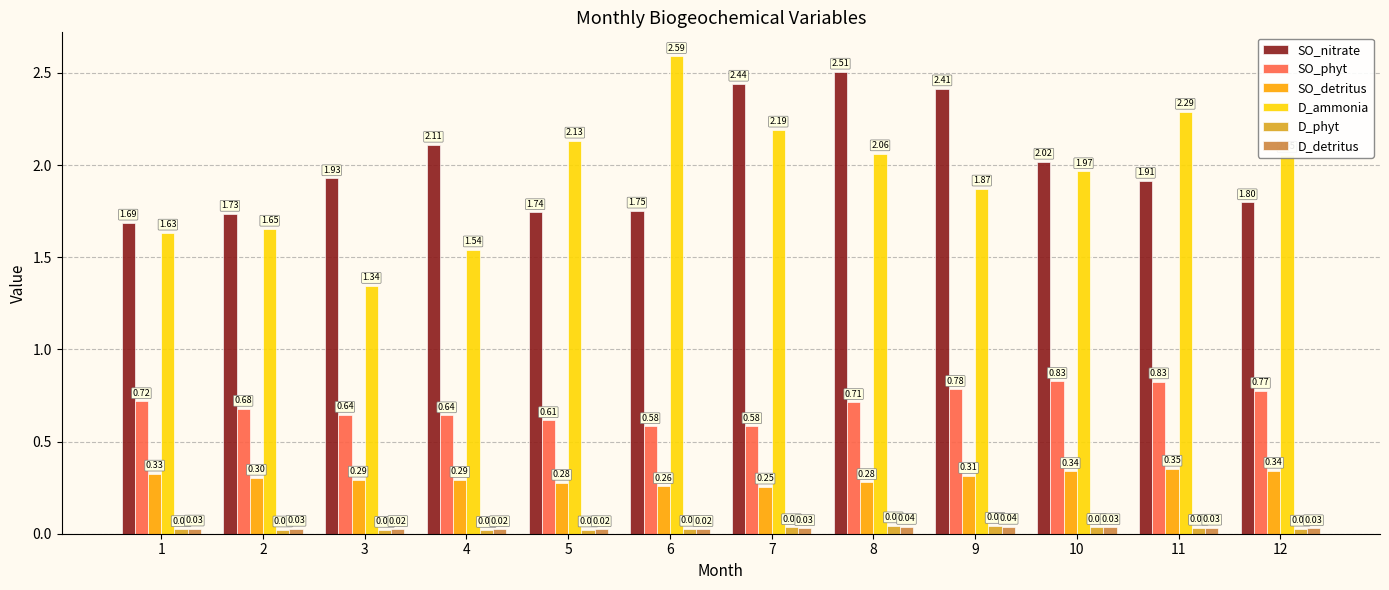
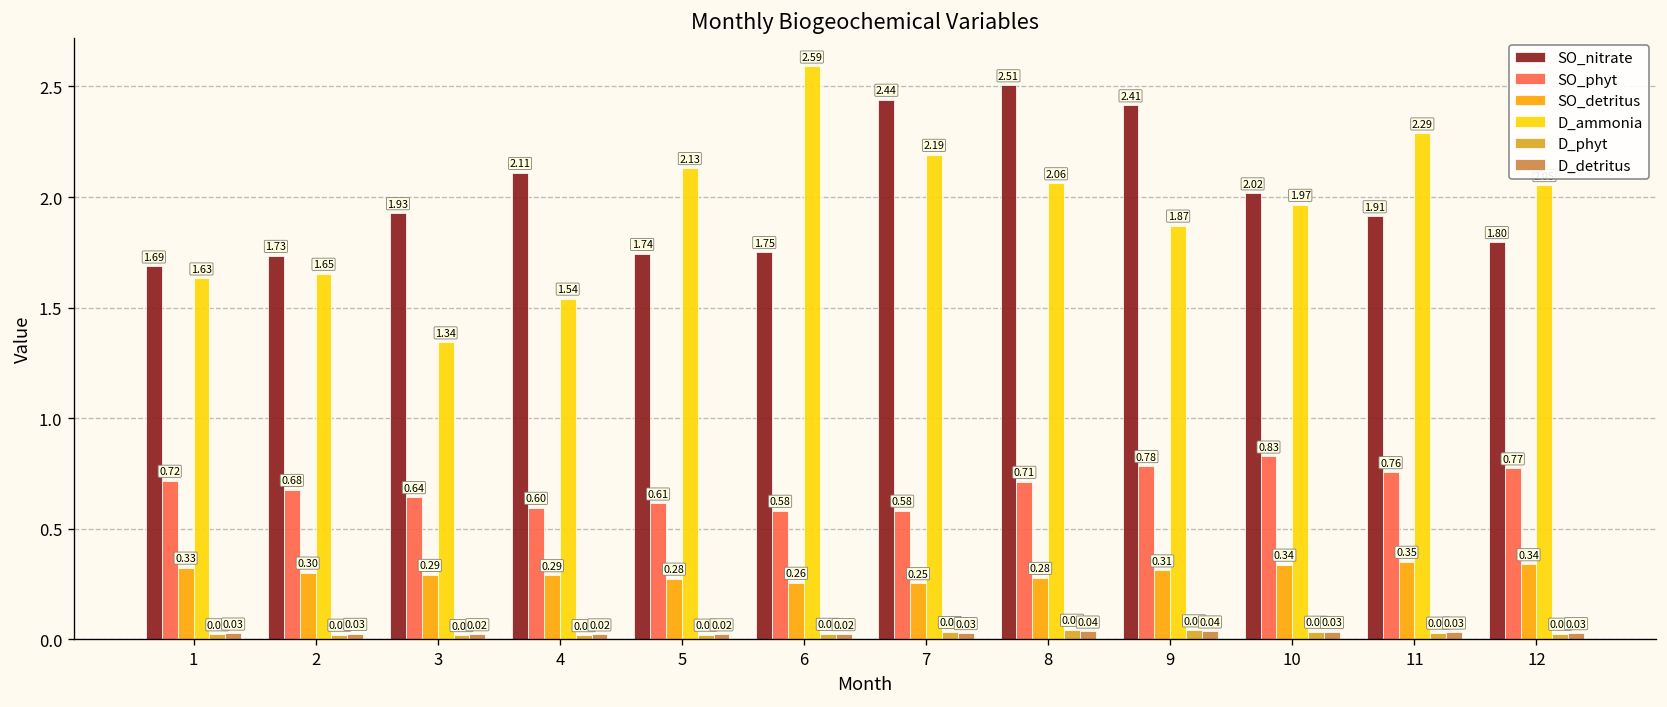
SO_phyt, 4: 0.64 -> 0.60
SO_phyt, 11: 0.83 -> 0.76
